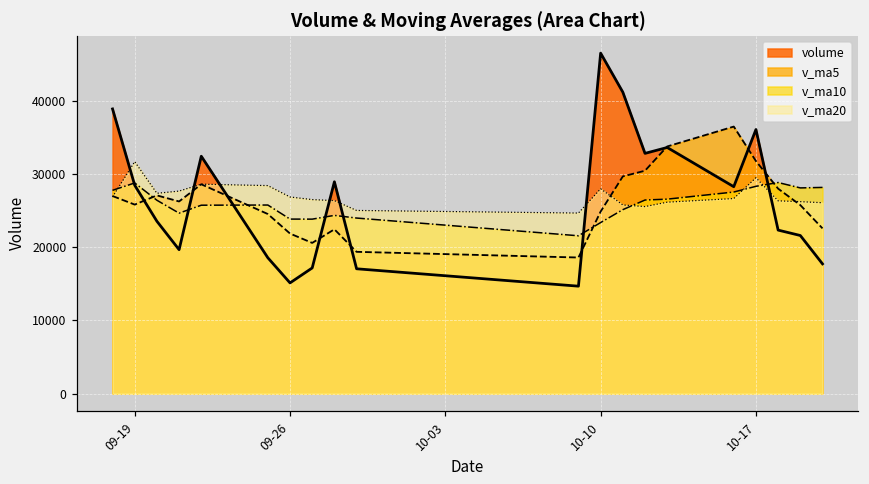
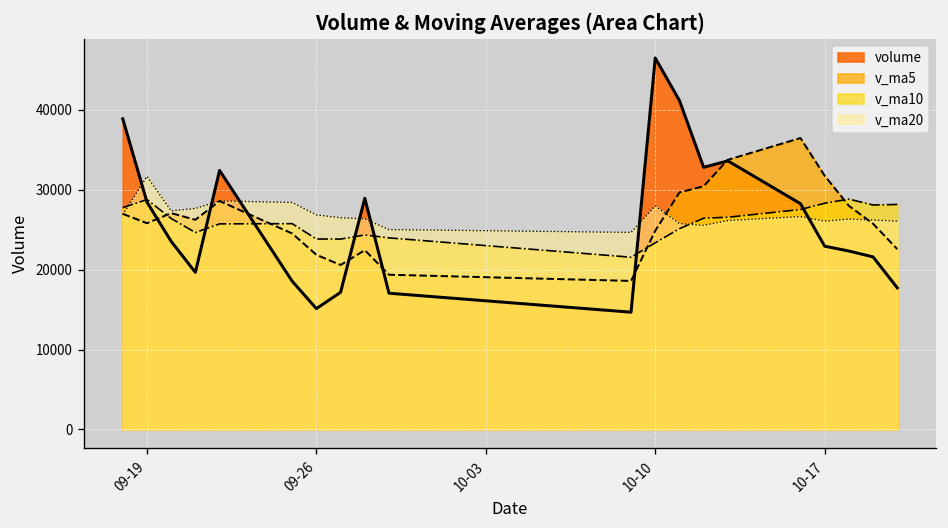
volume, 10-17: 36000 -> 23000
v_ma20, 10-17: 29000 -> 26000
